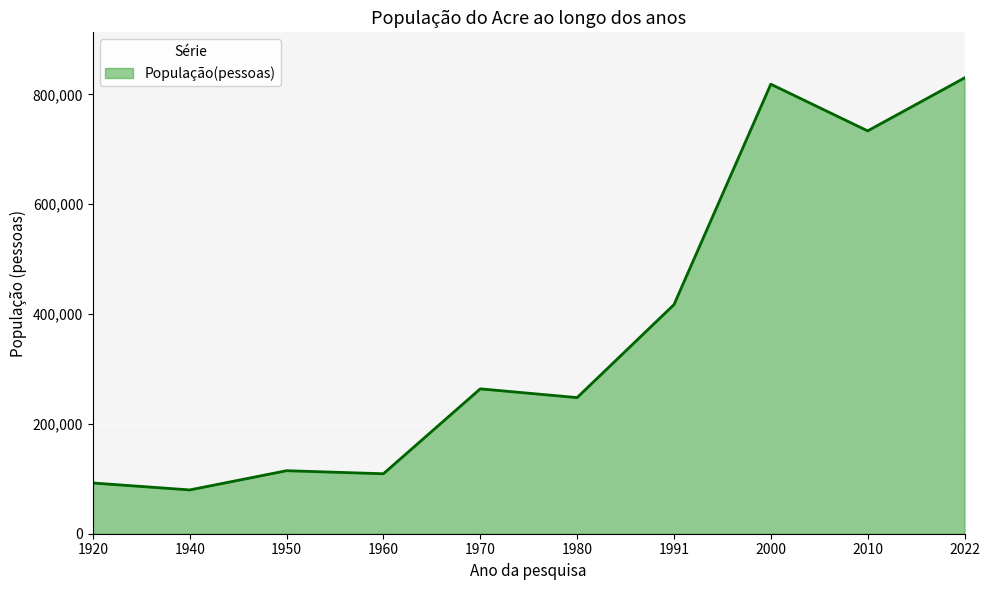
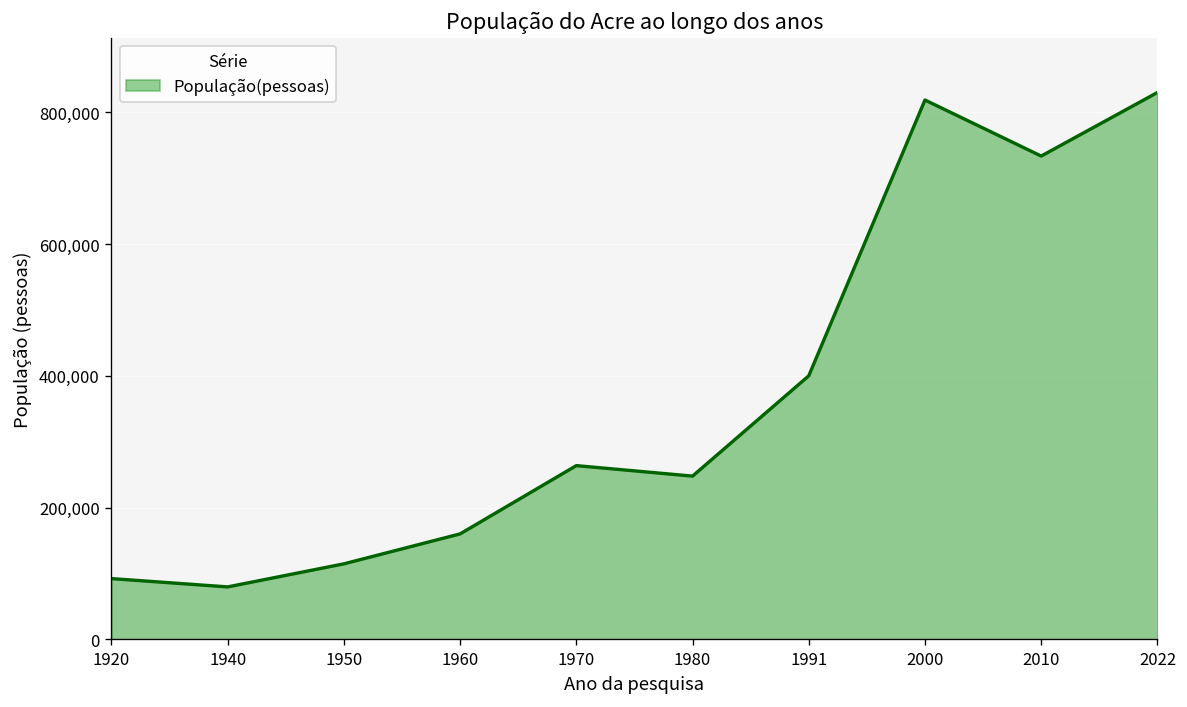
1960: 110,000 -> 160,000
1991: 420,000 -> 400,000
